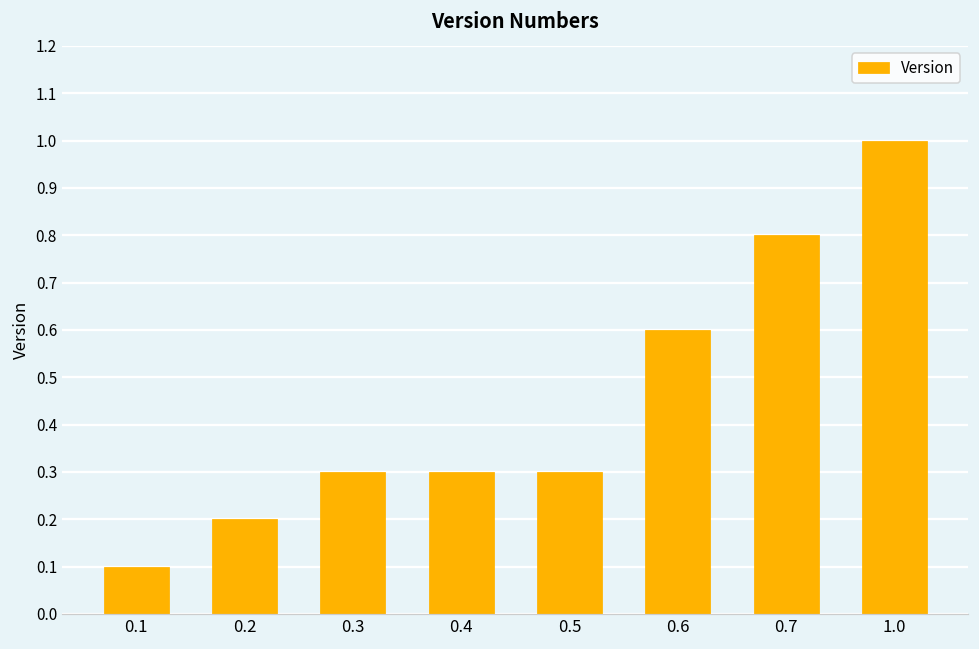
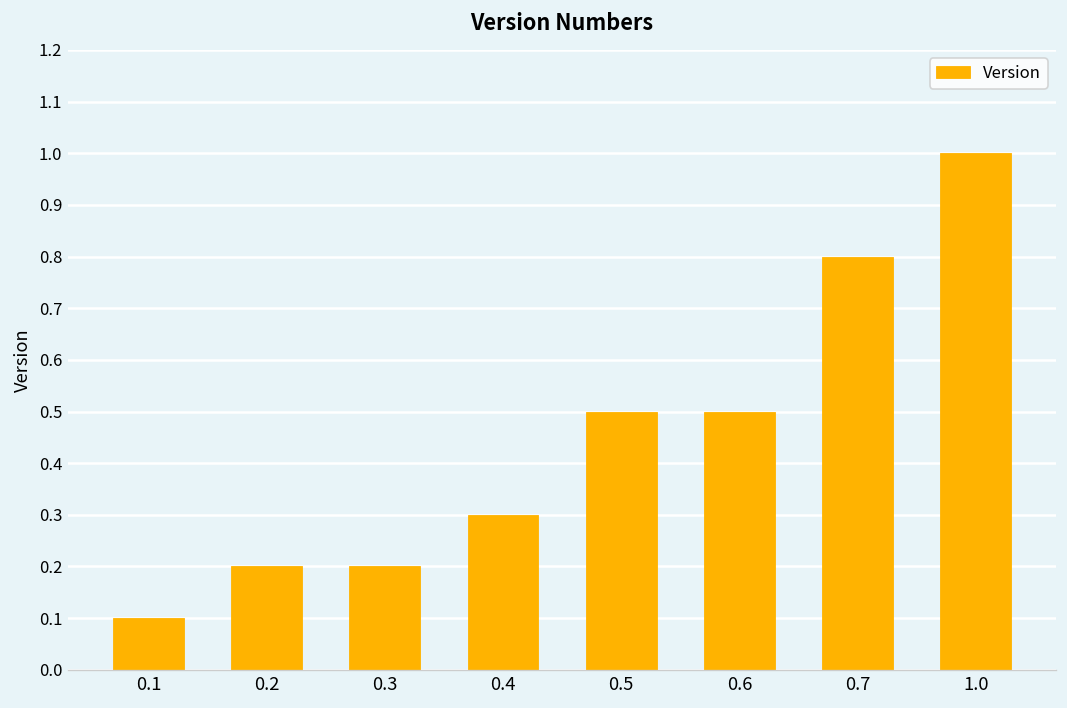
0.3: 0.3 -> 0.2
0.5: 0.3 -> 0.5
0.6: 0.6 -> 0.5
